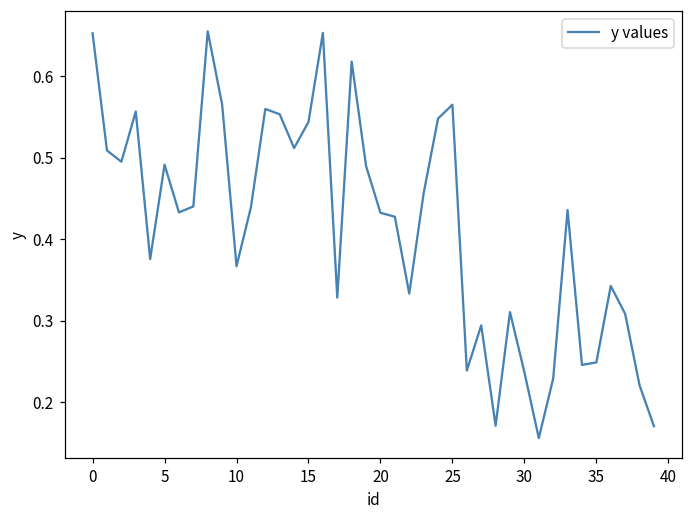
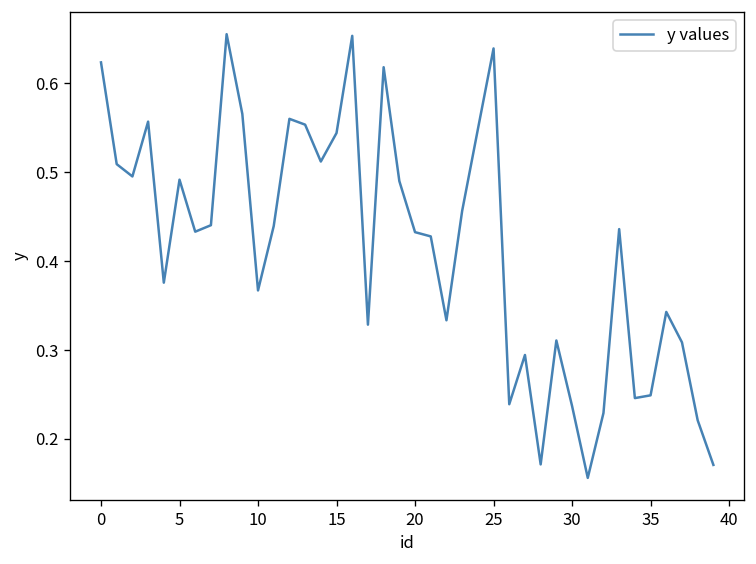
0: 0.65 -> 0.62
25: 0.57 -> 0.64
